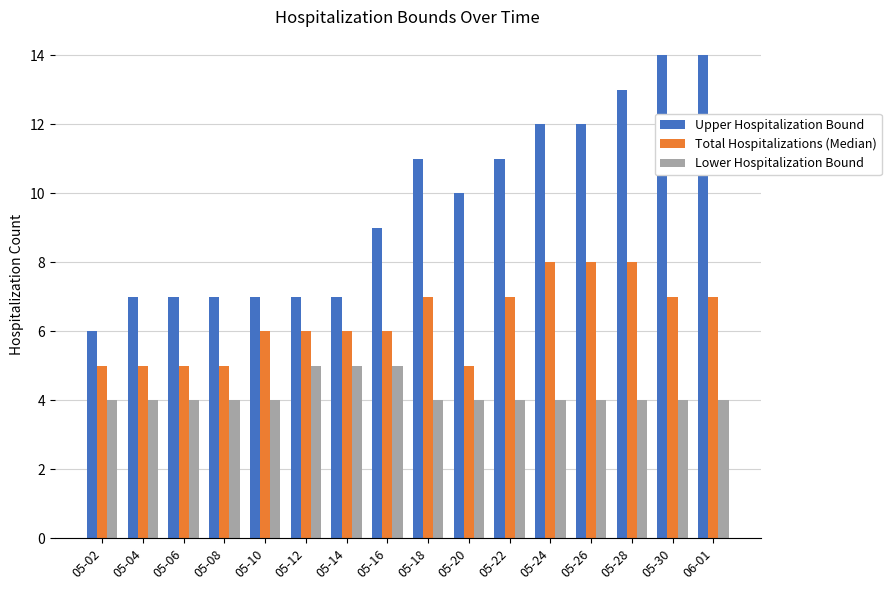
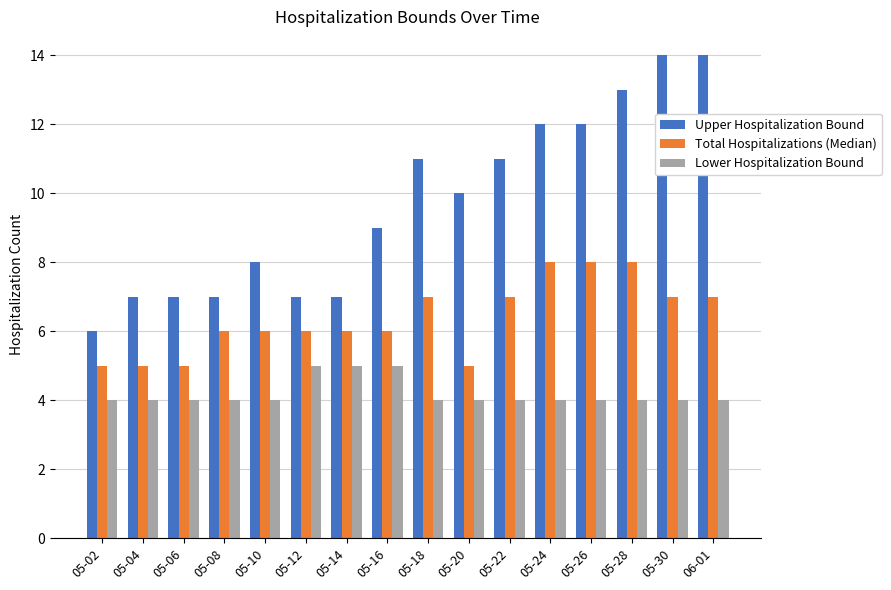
Total Hospitalizations (Median), 05-08: 5 -> 6
Upper Hospitalization Bound, 05-10: 7 -> 8
